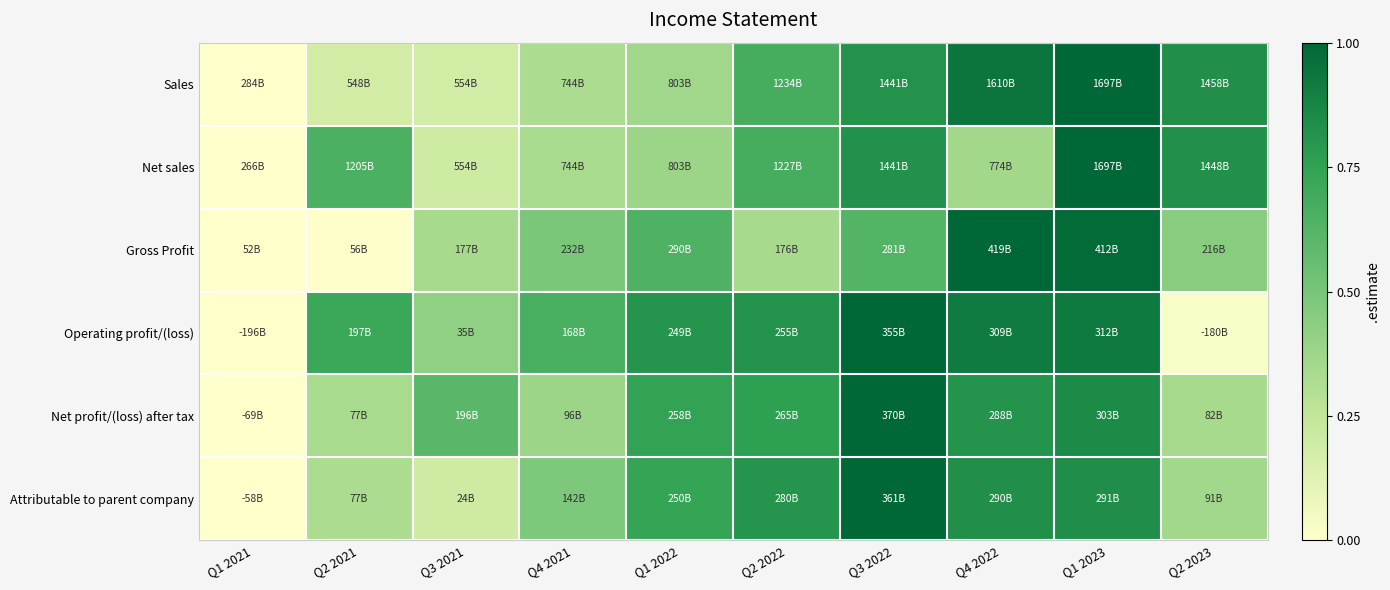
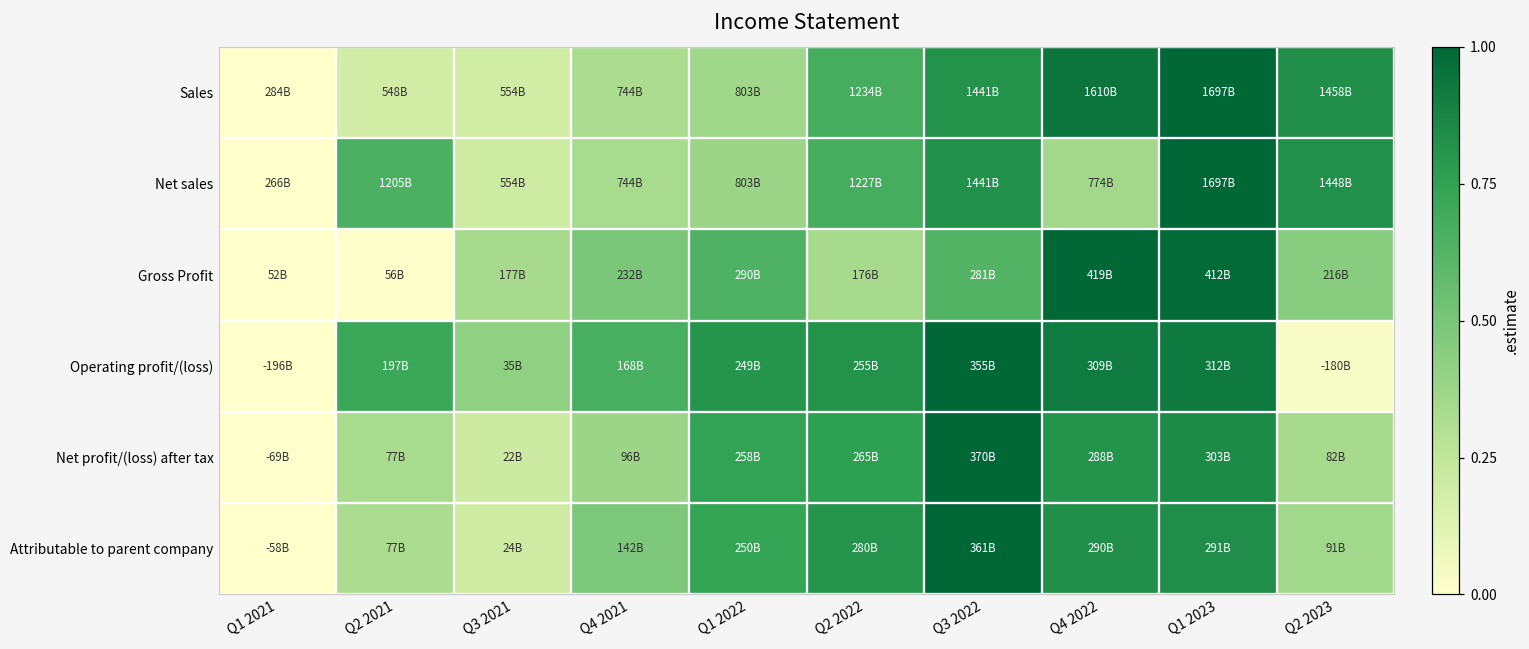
Net profit/(loss) after tax, Q3 2021: 196B -> 22B
